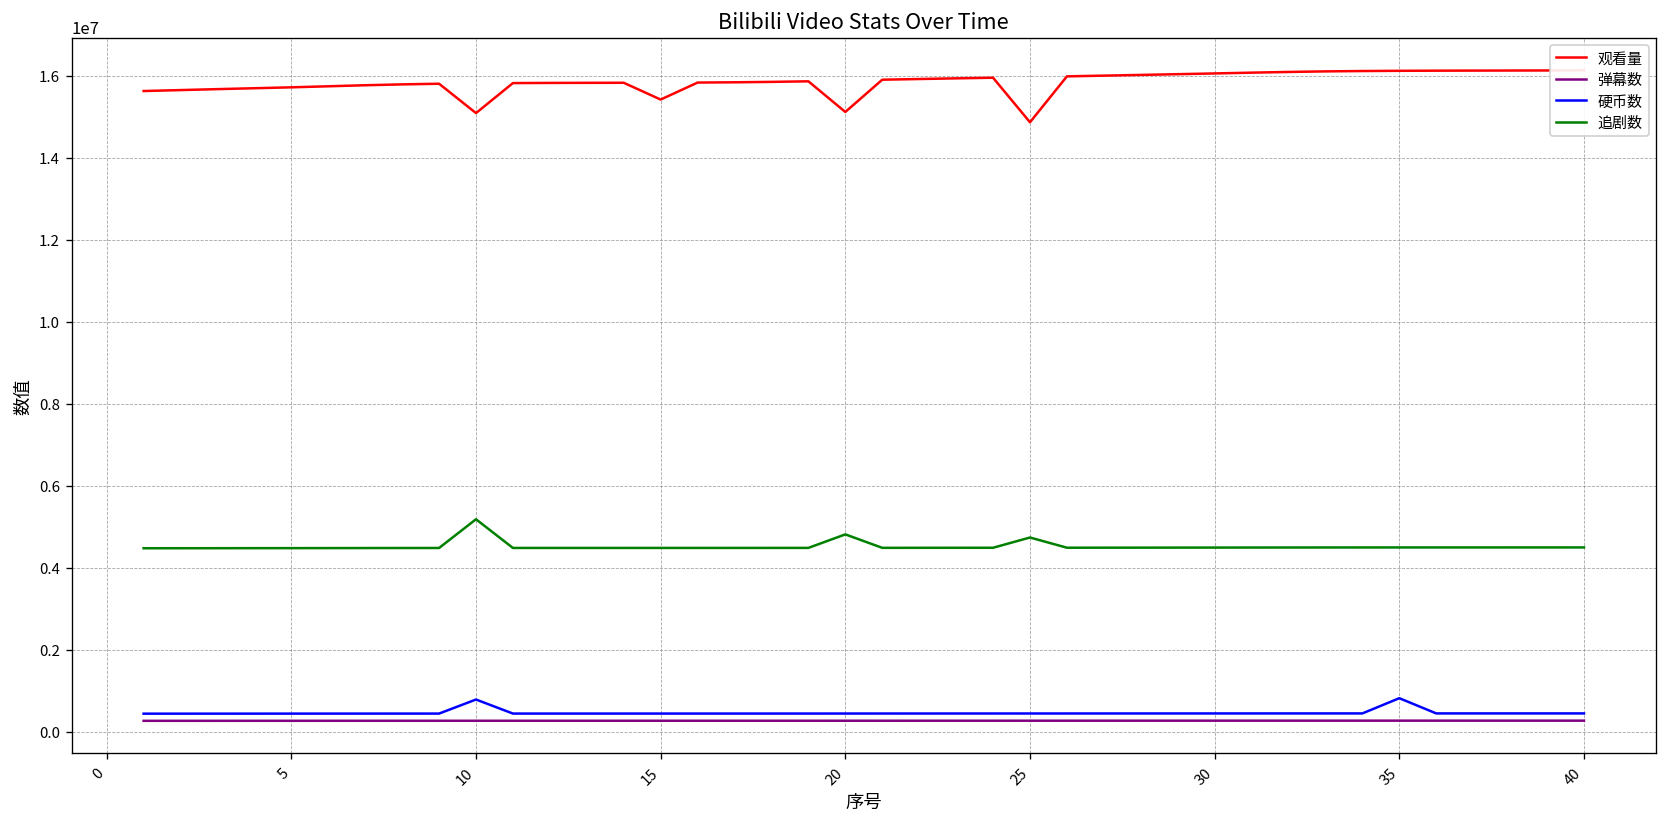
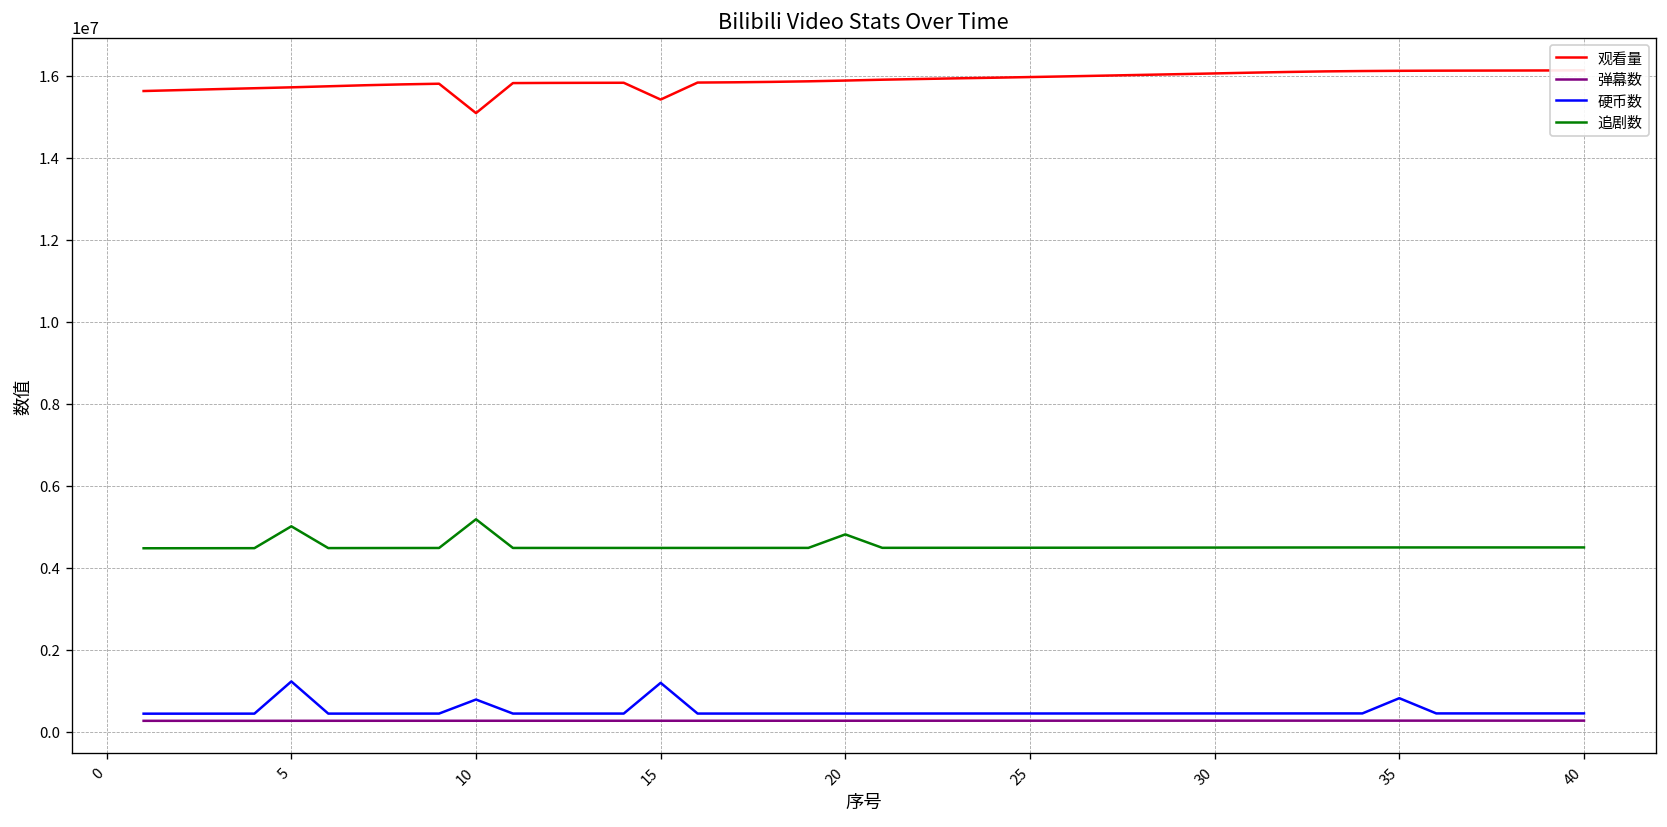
硬币数, 5: 400000 -> 1200000
追剧数, 5: 4500000 -> 5000000
硬币数, 15: 400000 -> 1200000
观看量, 20: 15100000 -> 15900000
观看量, 25: 14900000 -> 16000000
追剧数, 25: 4700000 -> 4500000
